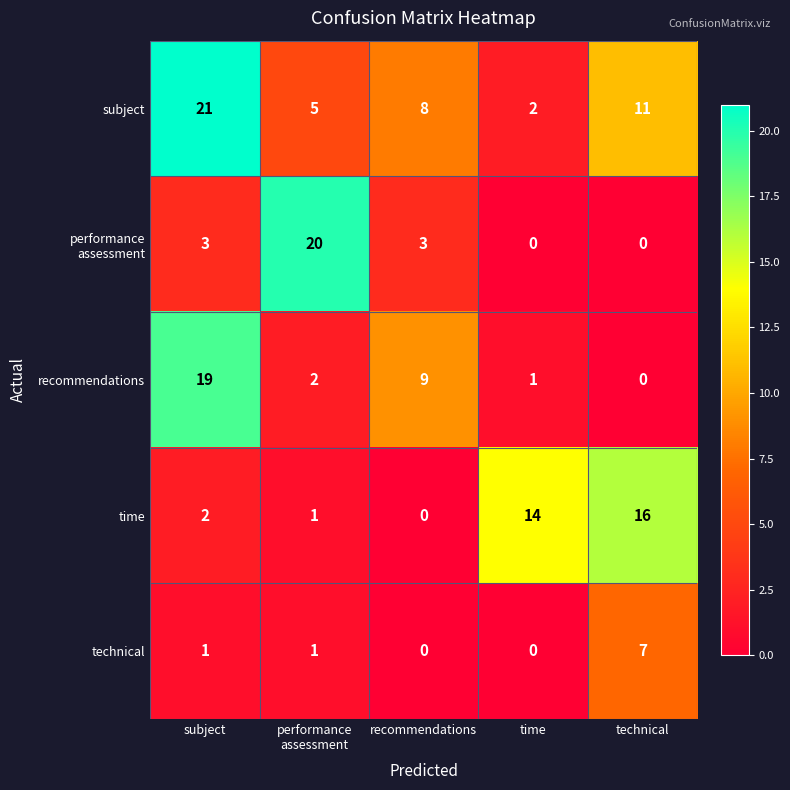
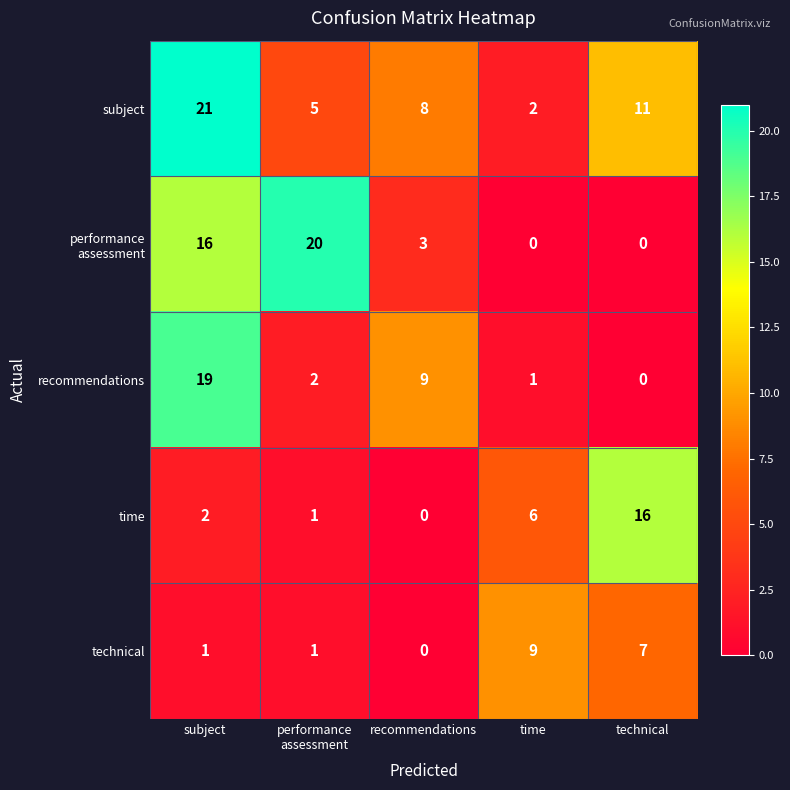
performance assessment, subject: 3 -> 16
time, time: 14 -> 6
technical, time: 0 -> 9
